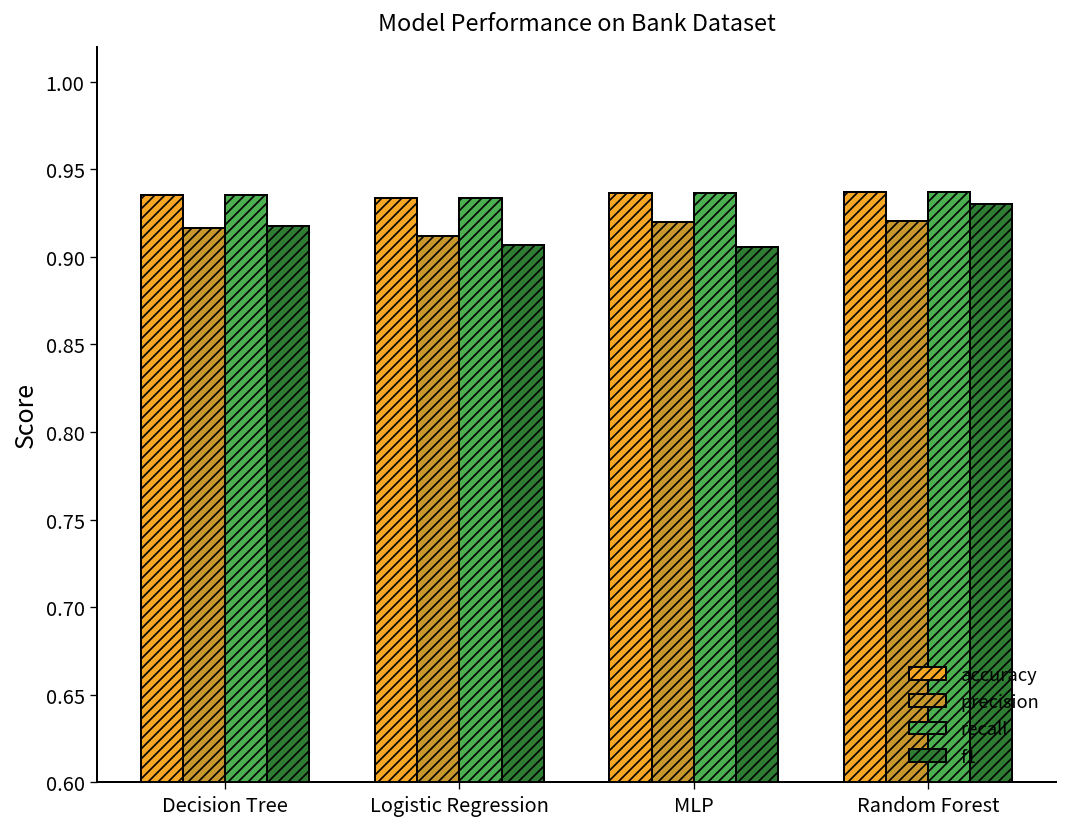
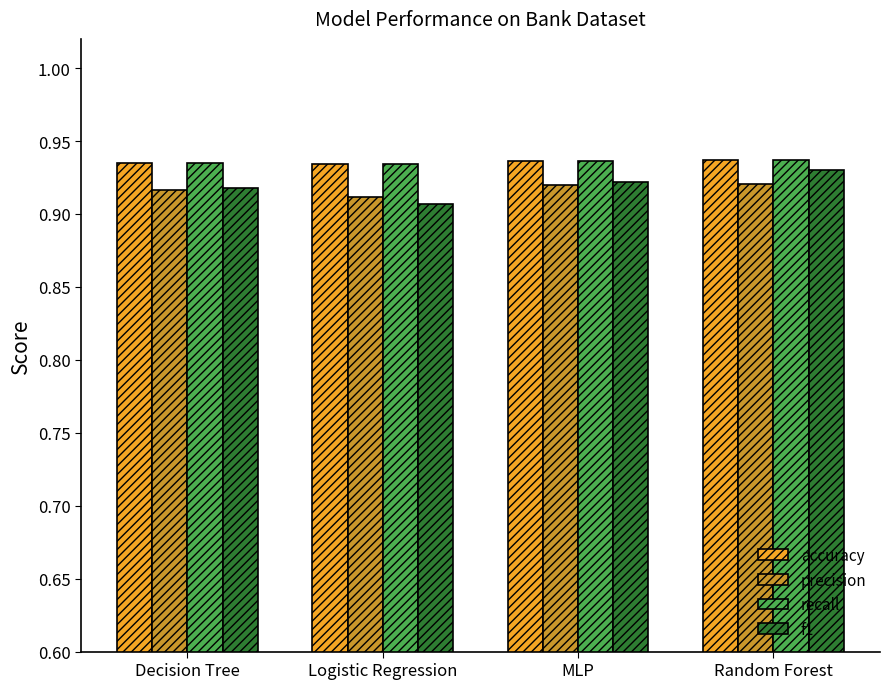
f1, MLP: 0.906 -> 0.922
